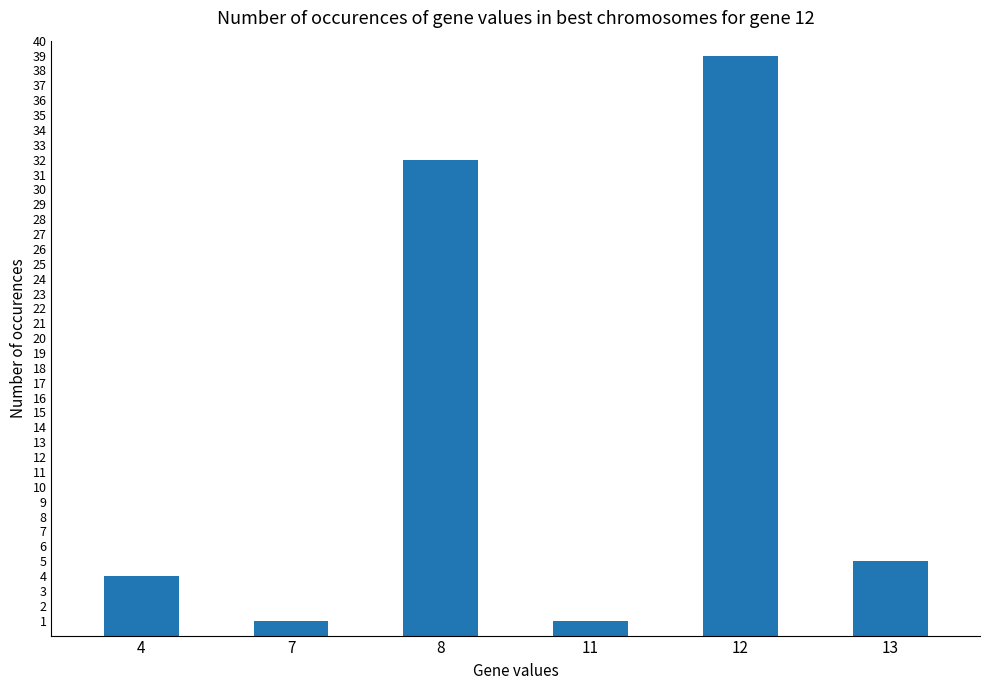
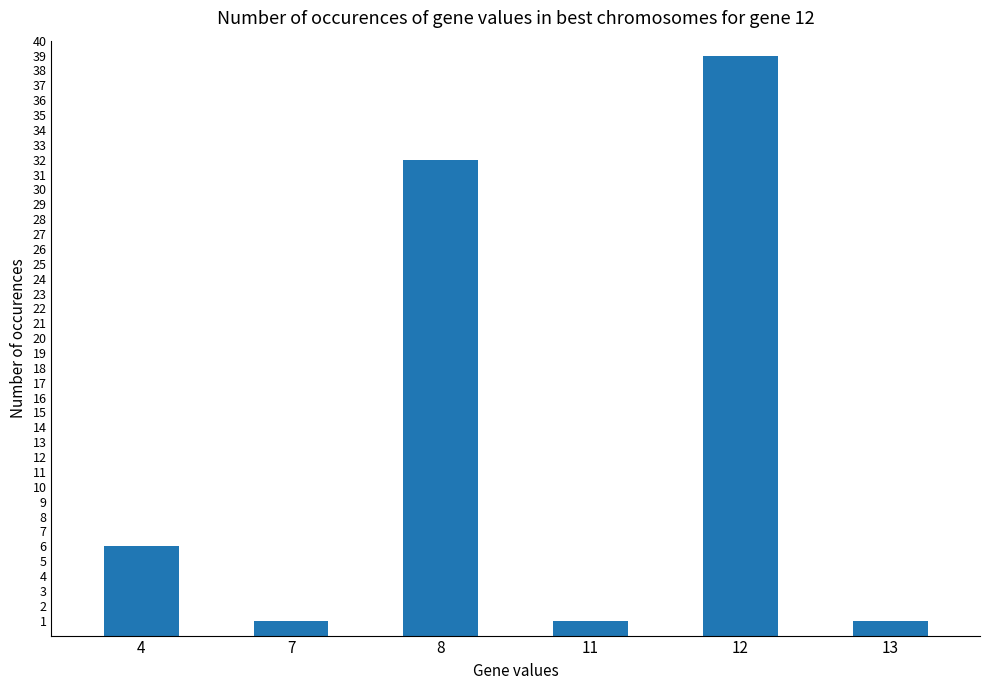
4: 4 -> 6
13: 5 -> 1
